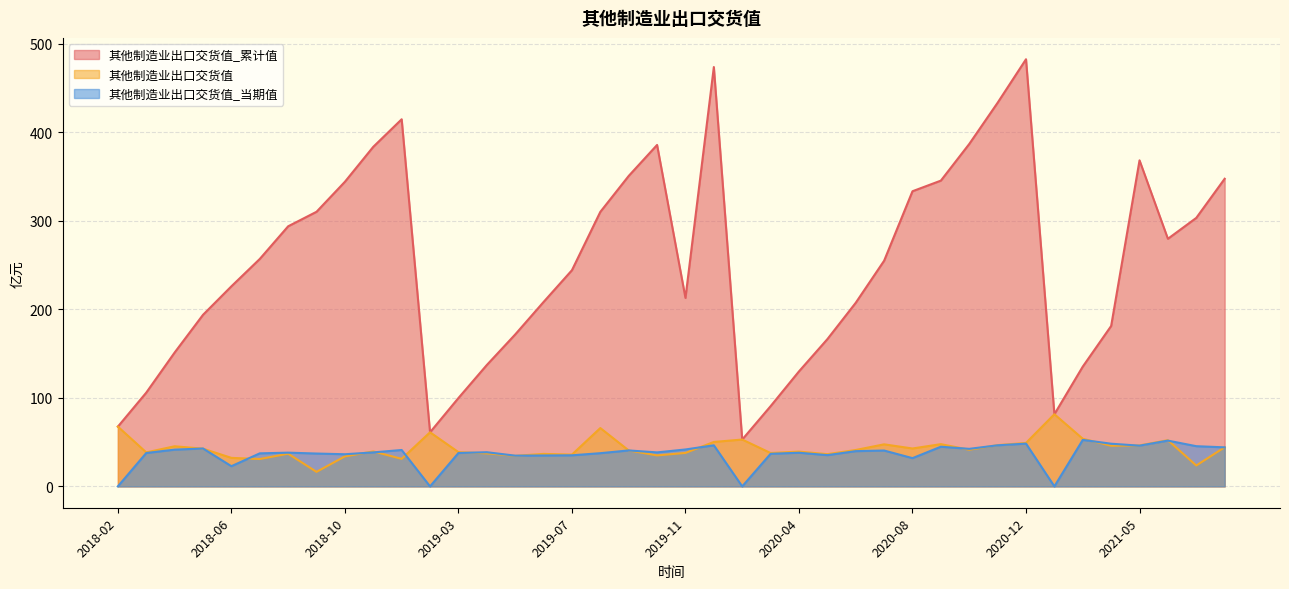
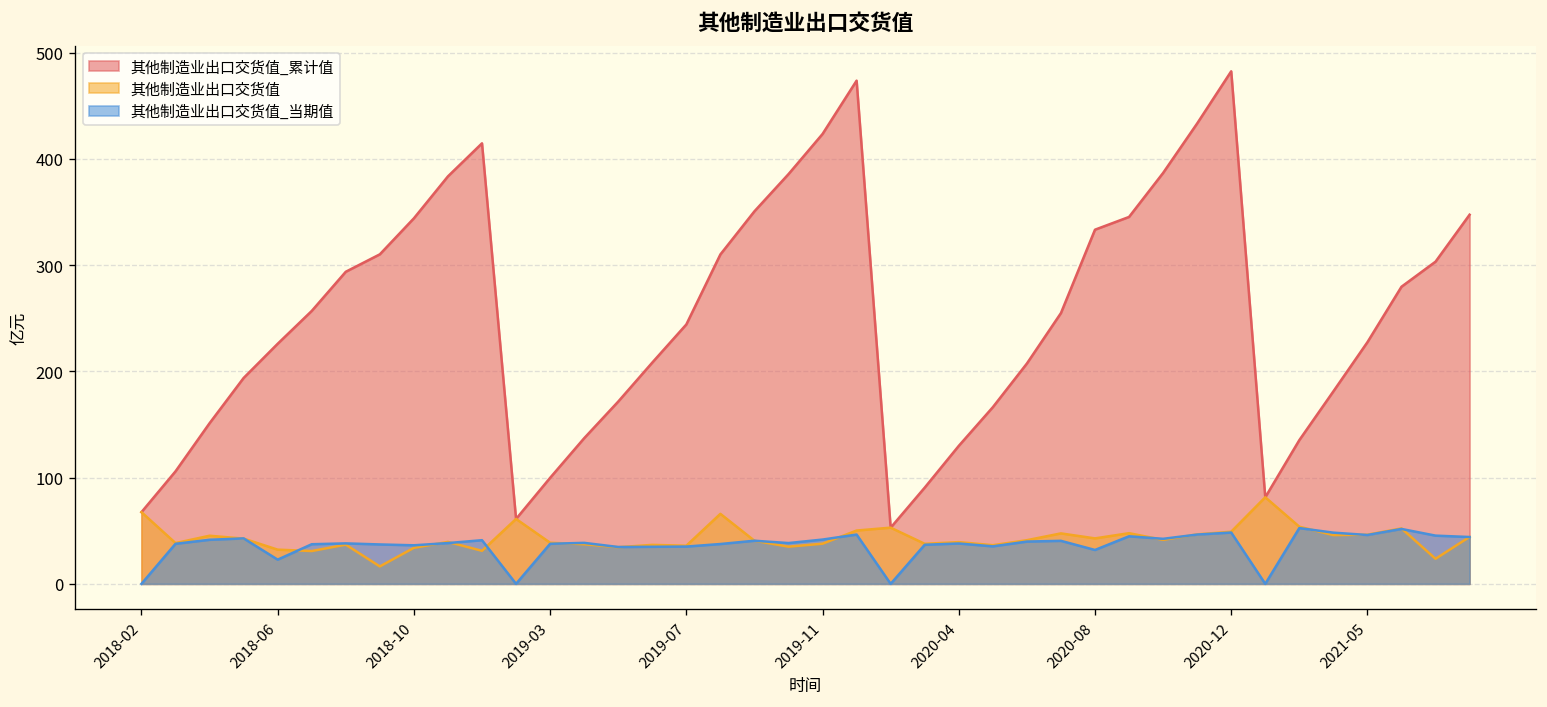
其他制造业出口交货值_累计值, 2019-11: 210 -> 420
其他制造业出口交货值_累计值, 2021-05: 370 -> 230
